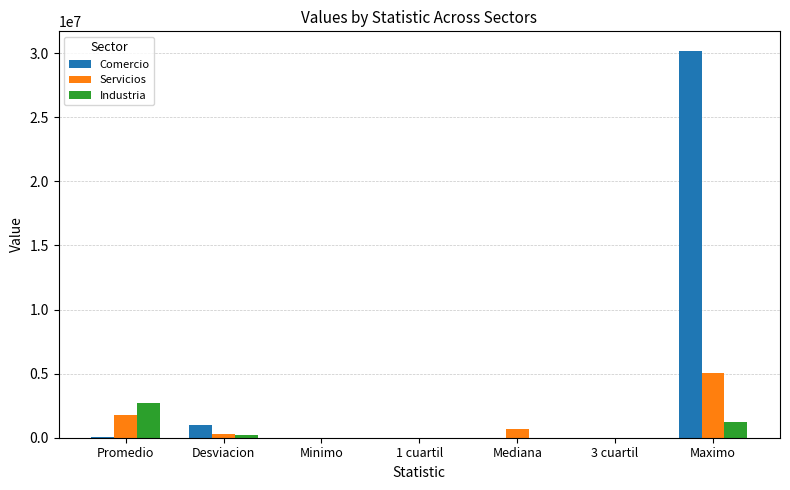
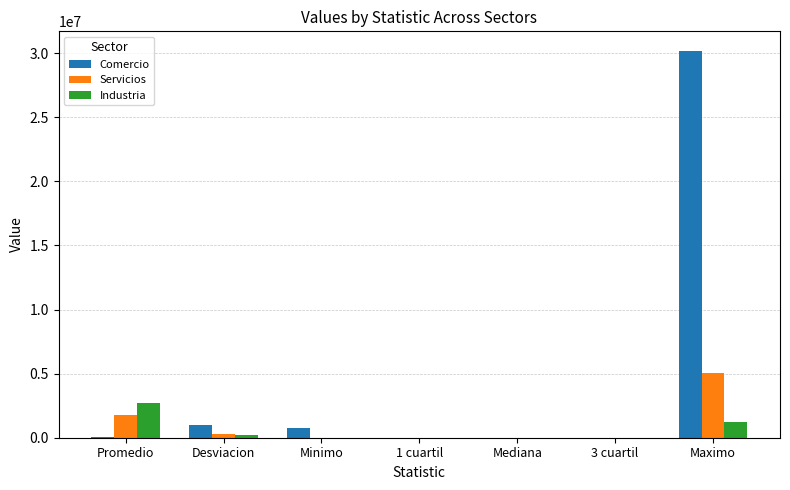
Comercio, Minimo: 0 -> 800000
Servicios, Mediana: 700000 -> 0
